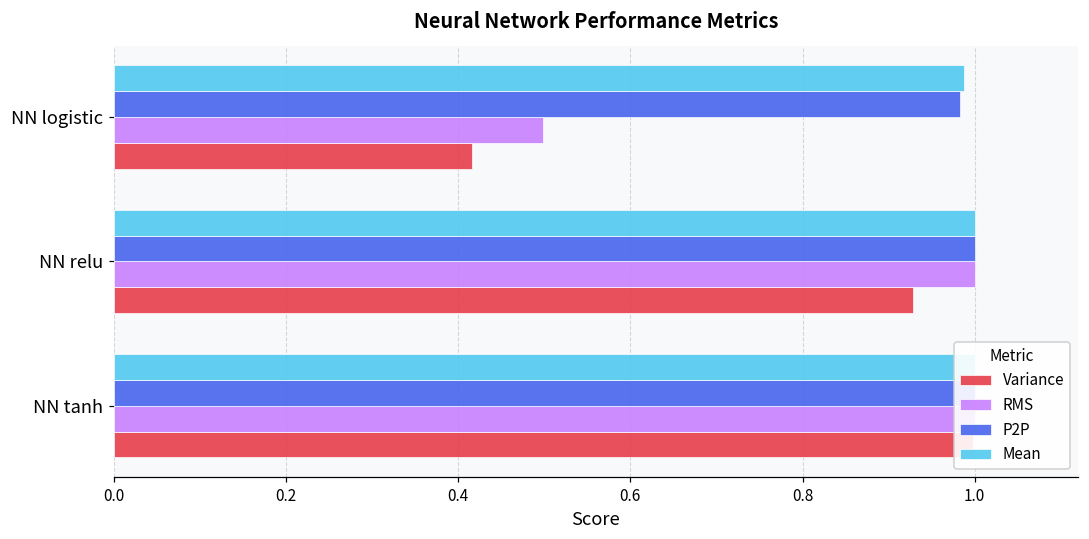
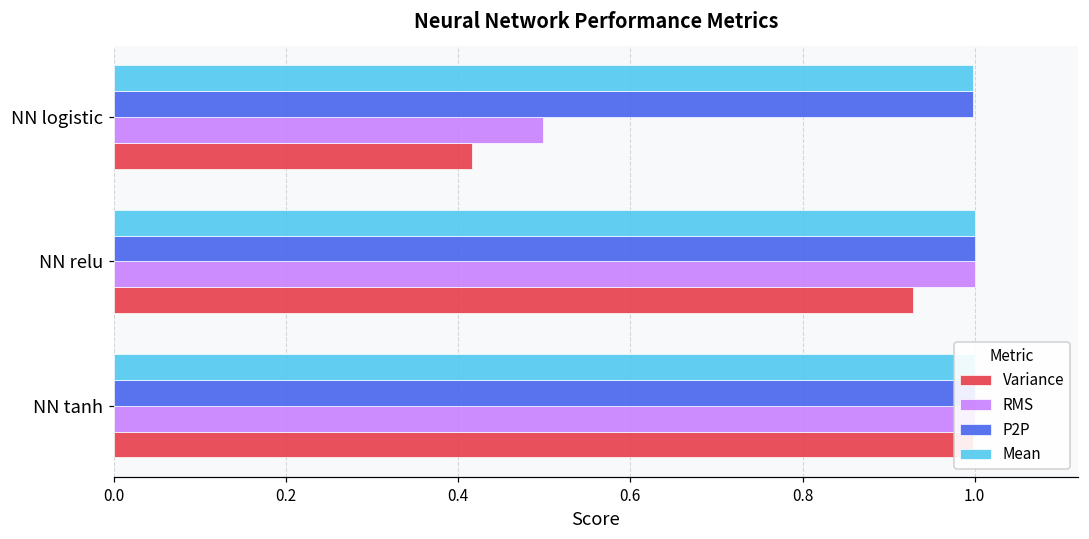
Mean, NN logistic: 0.99 -> 1.00
P2P, NN logistic: 0.98 -> 1.00
